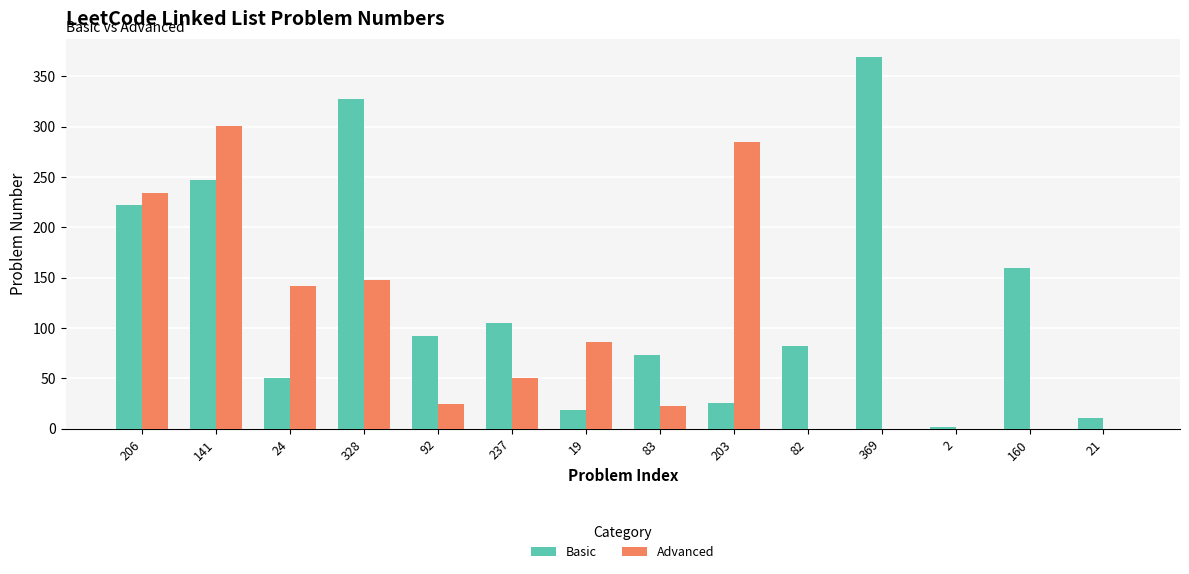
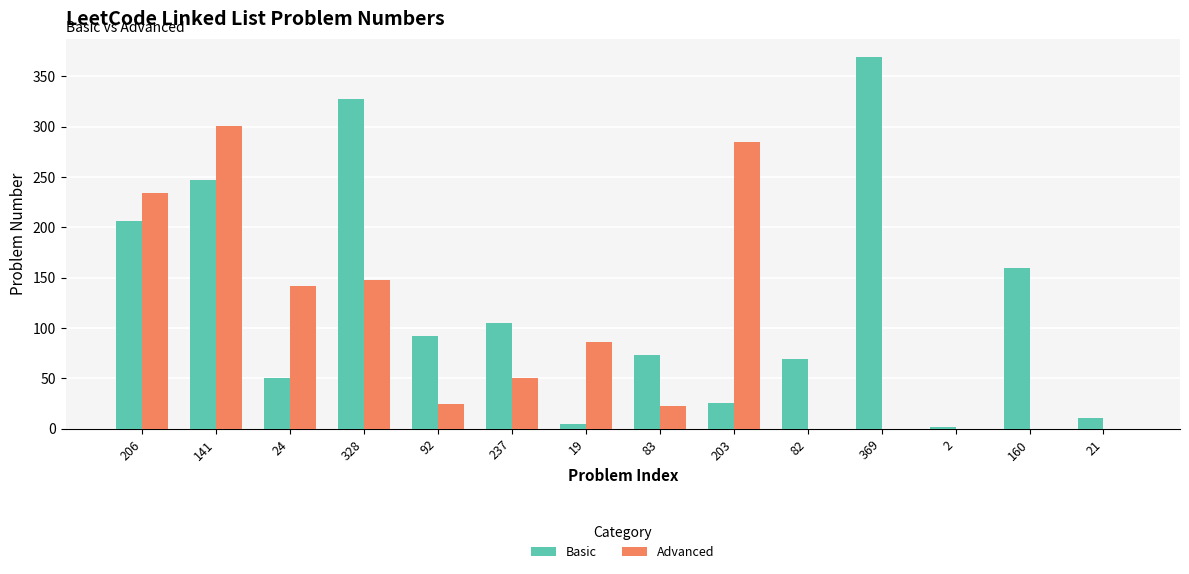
Basic, 206: 222 -> 206
Basic, 19: 19 -> 5
Basic, 82: 82 -> 69
